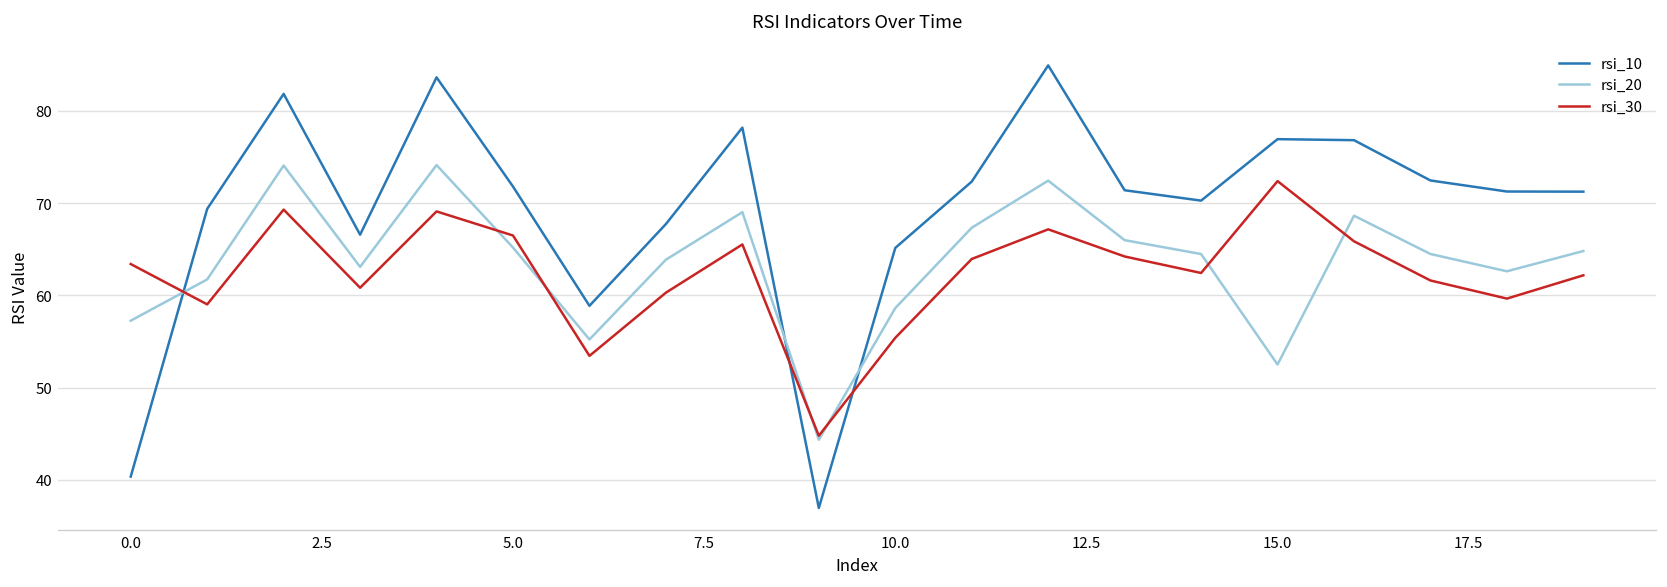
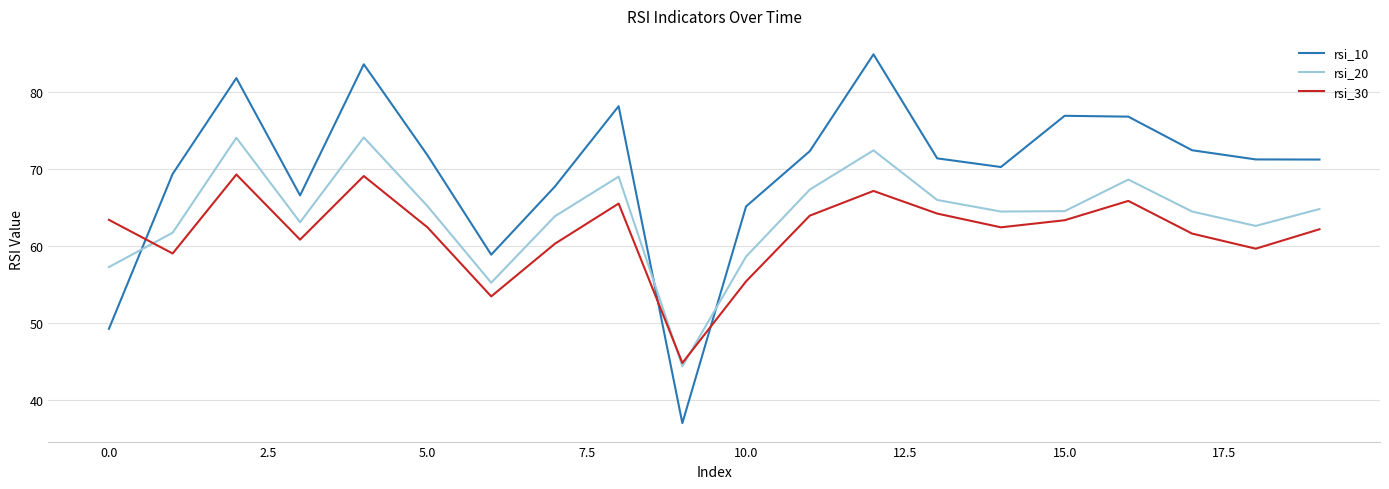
rsi_10, 0.0: 40 -> 49
rsi_30, 5.0: 66 -> 62
rsi_20, 15.0: 53 -> 65
rsi_30, 15.0: 72 -> 63
